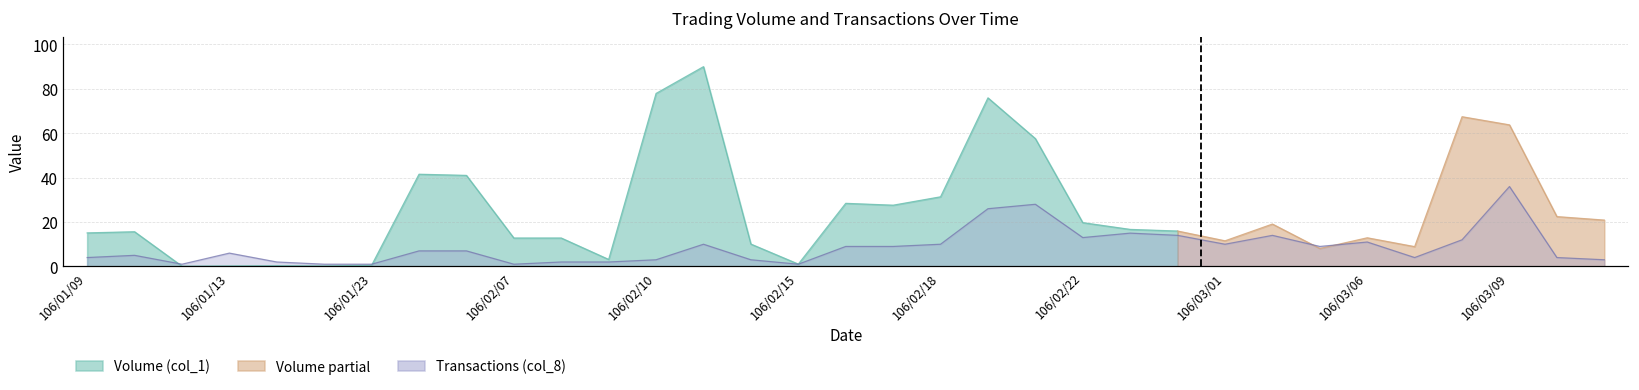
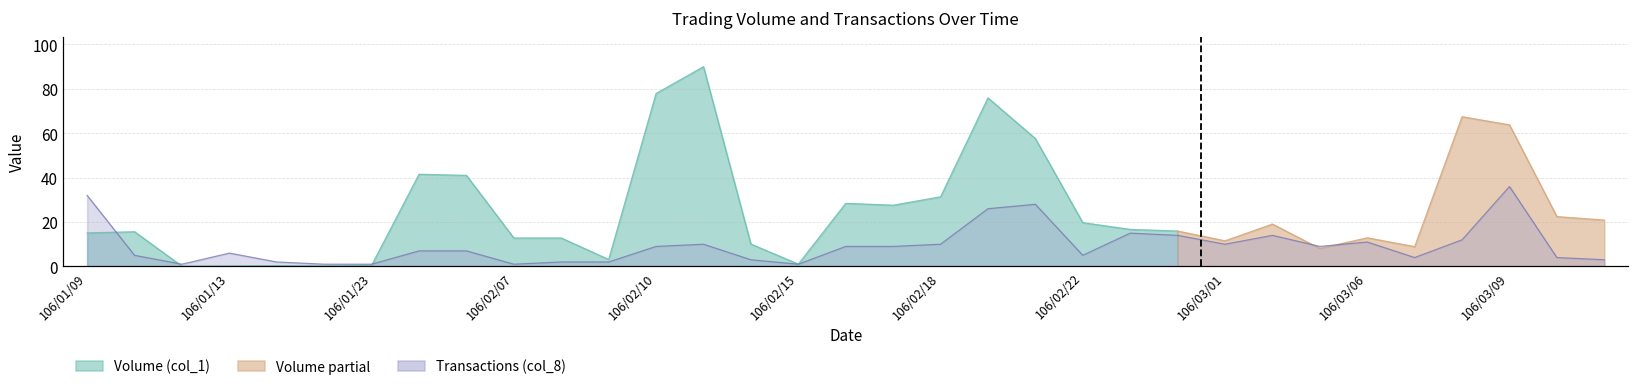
Transactions (col_8), 106/01/09: 4 -> 32
Transactions (col_8), 106/02/10: 3 -> 9
Transactions (col_8), 106/02/22: 13 -> 5
